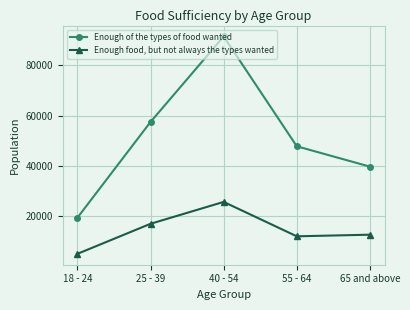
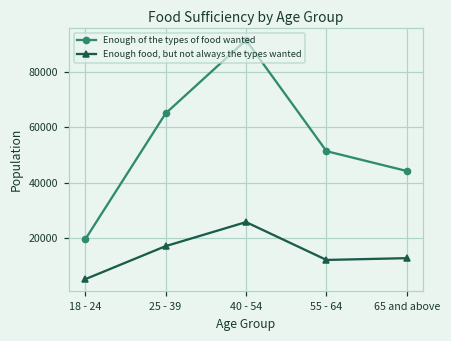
Enough of the types of food wanted, 25 - 39: 58000 -> 65000
Enough of the types of food wanted, 55 - 64: 48000 -> 51000
Enough of the types of food wanted, 65 and above: 40000 -> 44000
